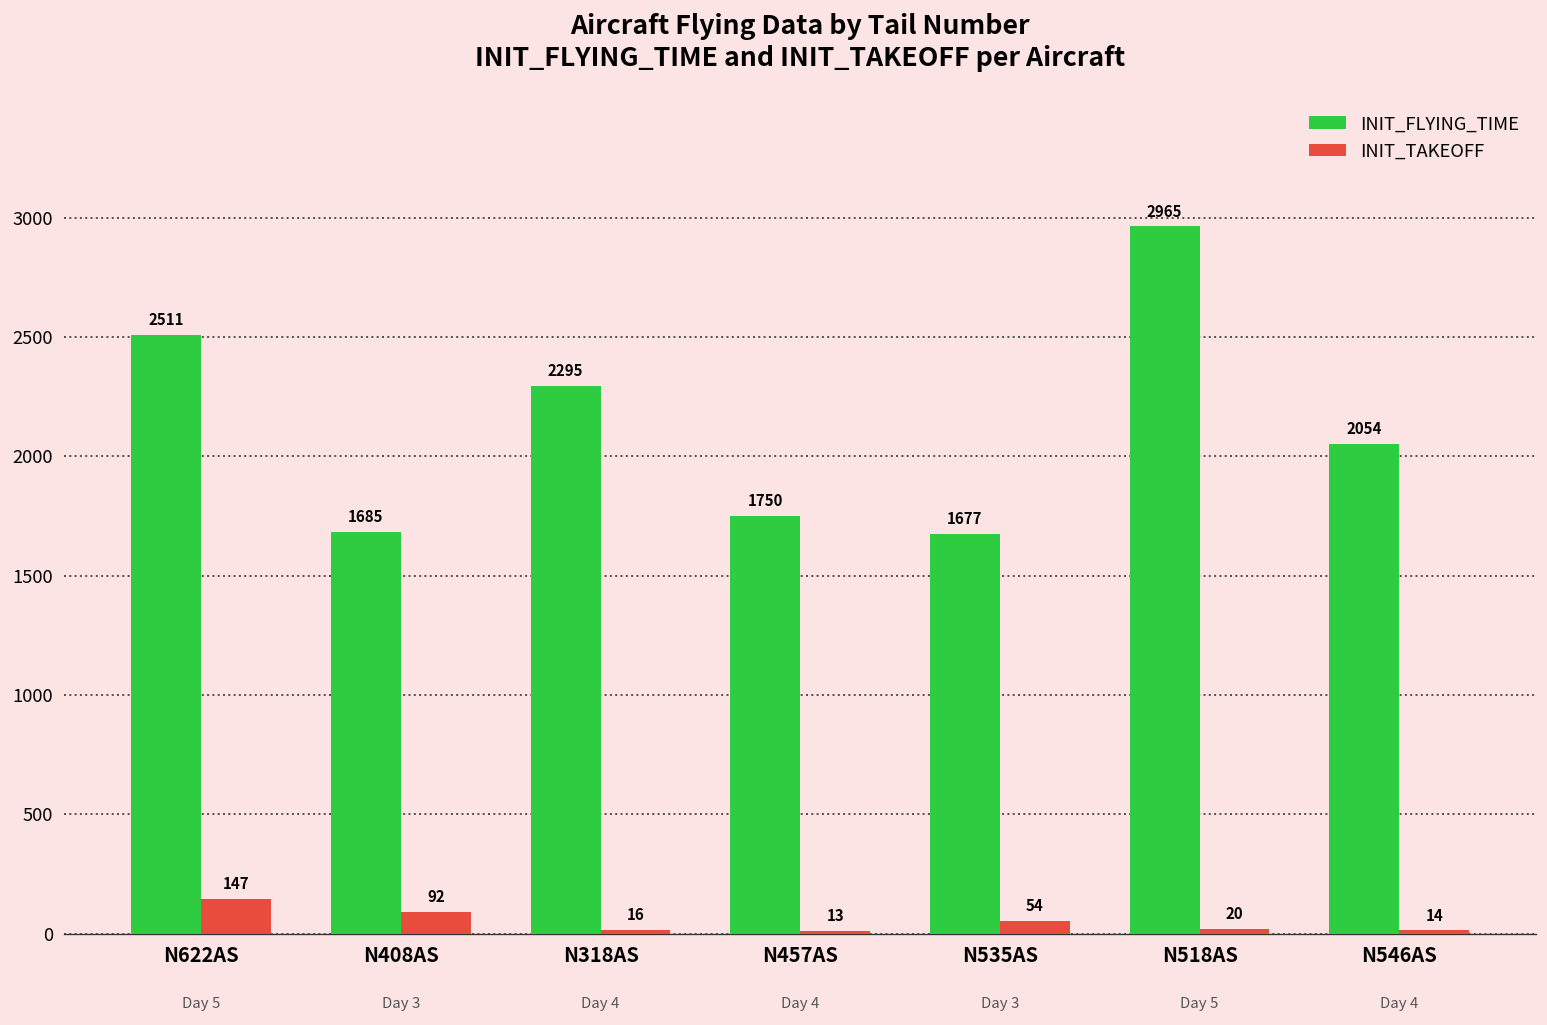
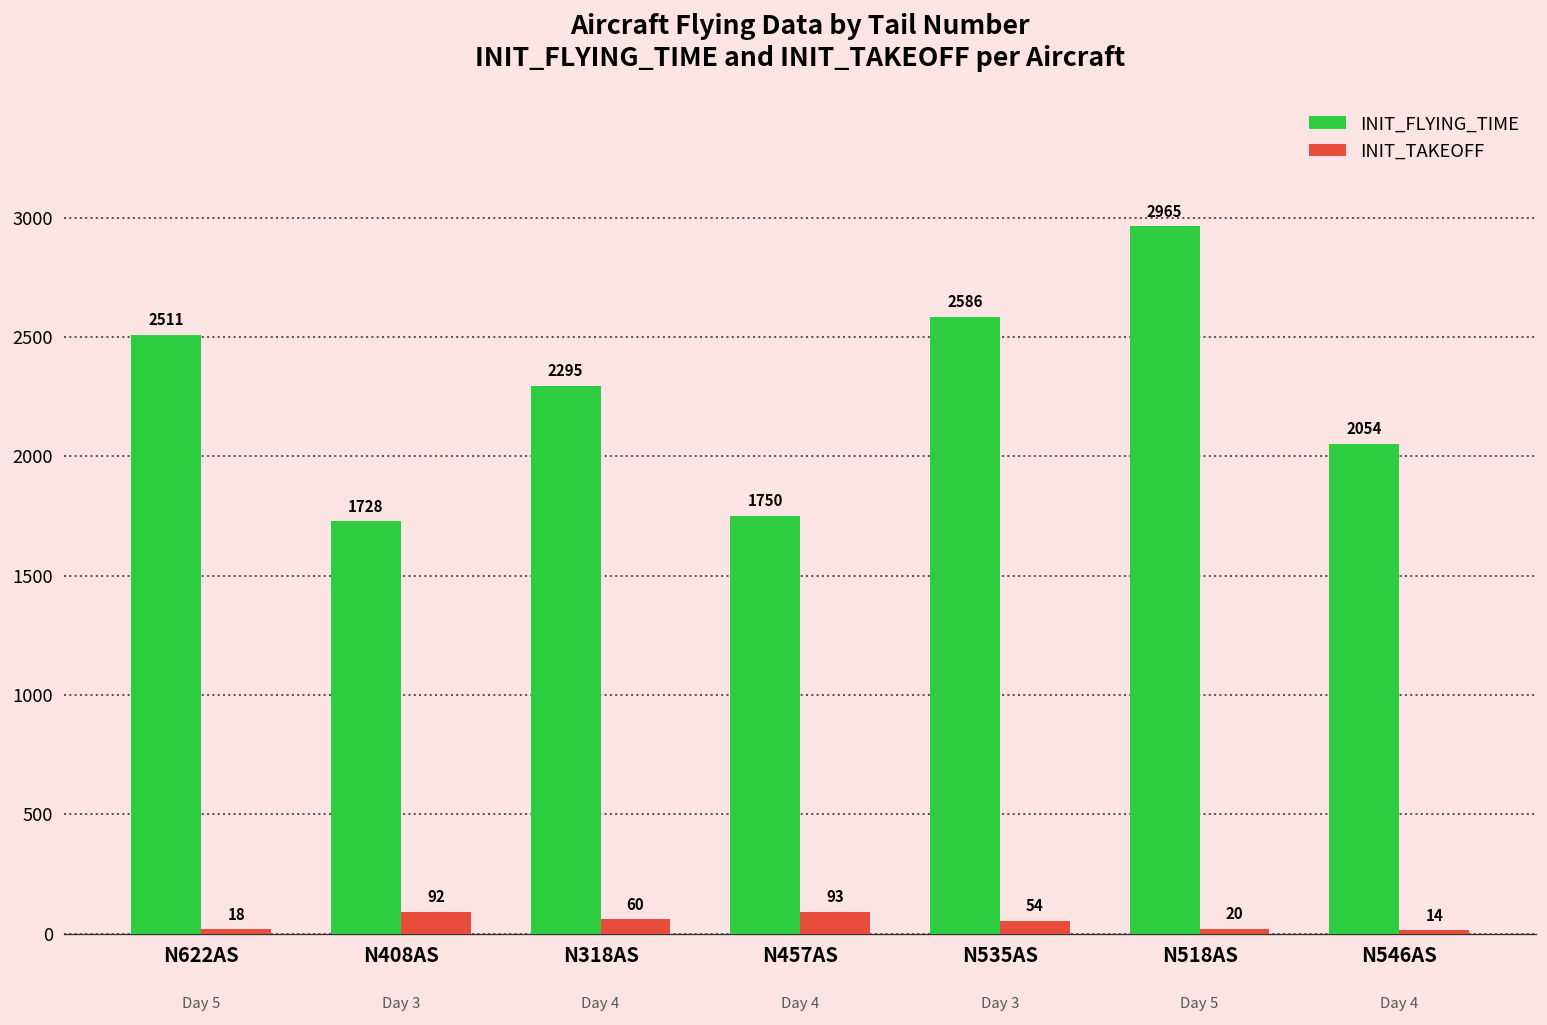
INIT_TAKEOFF, N622AS: 147 -> 18
INIT_FLYING_TIME, N408AS: 1685 -> 1728
INIT_TAKEOFF, N318AS: 16 -> 60
INIT_TAKEOFF, N457AS: 13 -> 93
INIT_FLYING_TIME, N535AS: 1677 -> 2586
